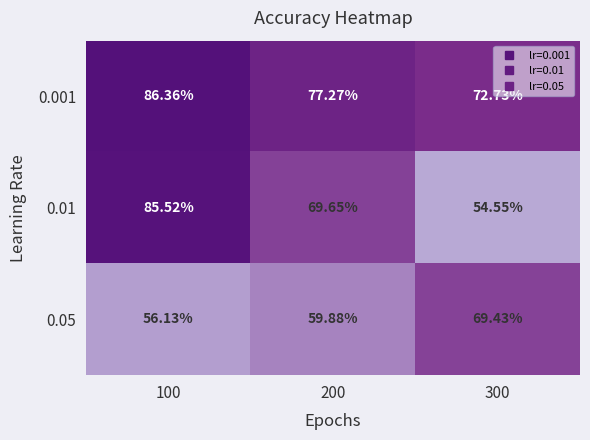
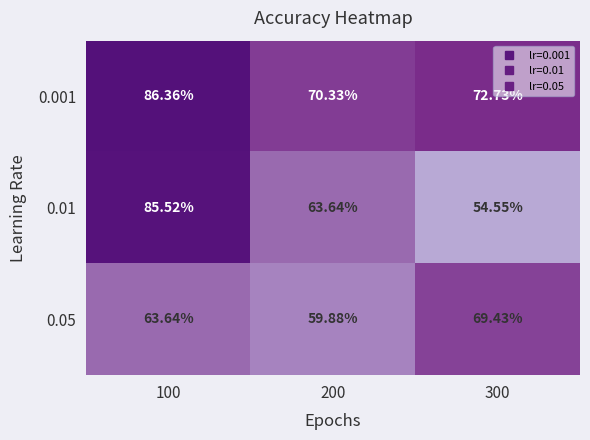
0.001, 200: 77.27% -> 70.33%
0.01, 200: 69.65% -> 63.64%
0.05, 100: 56.13% -> 63.64%
